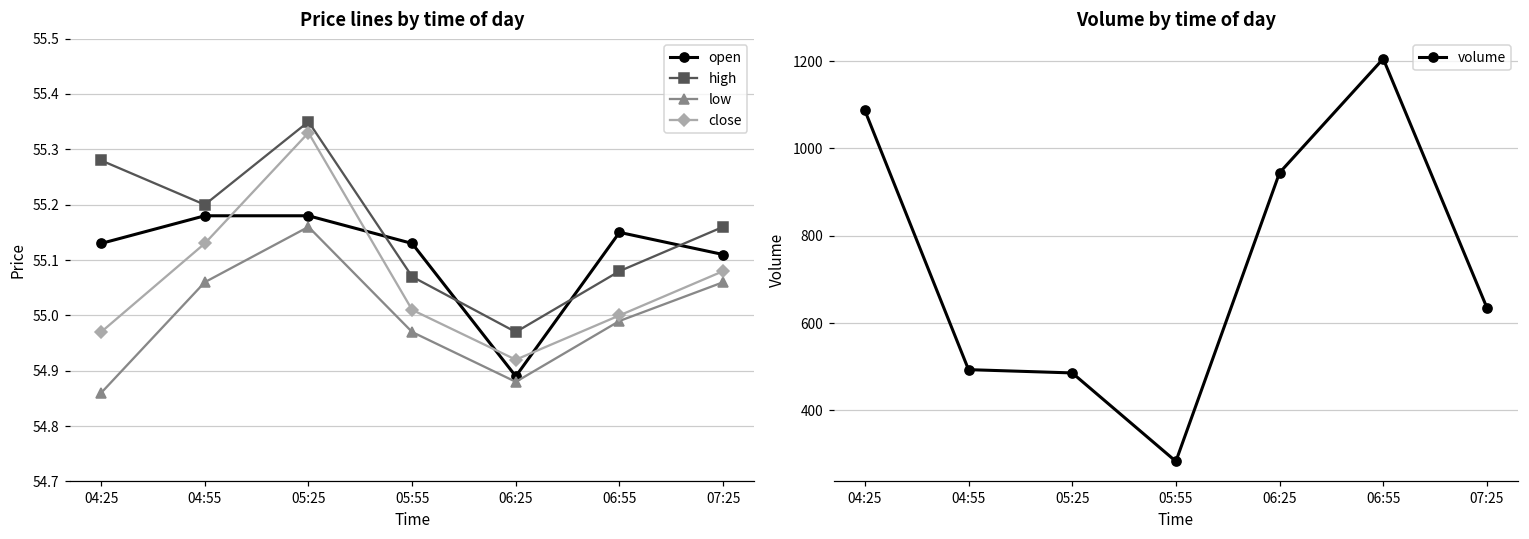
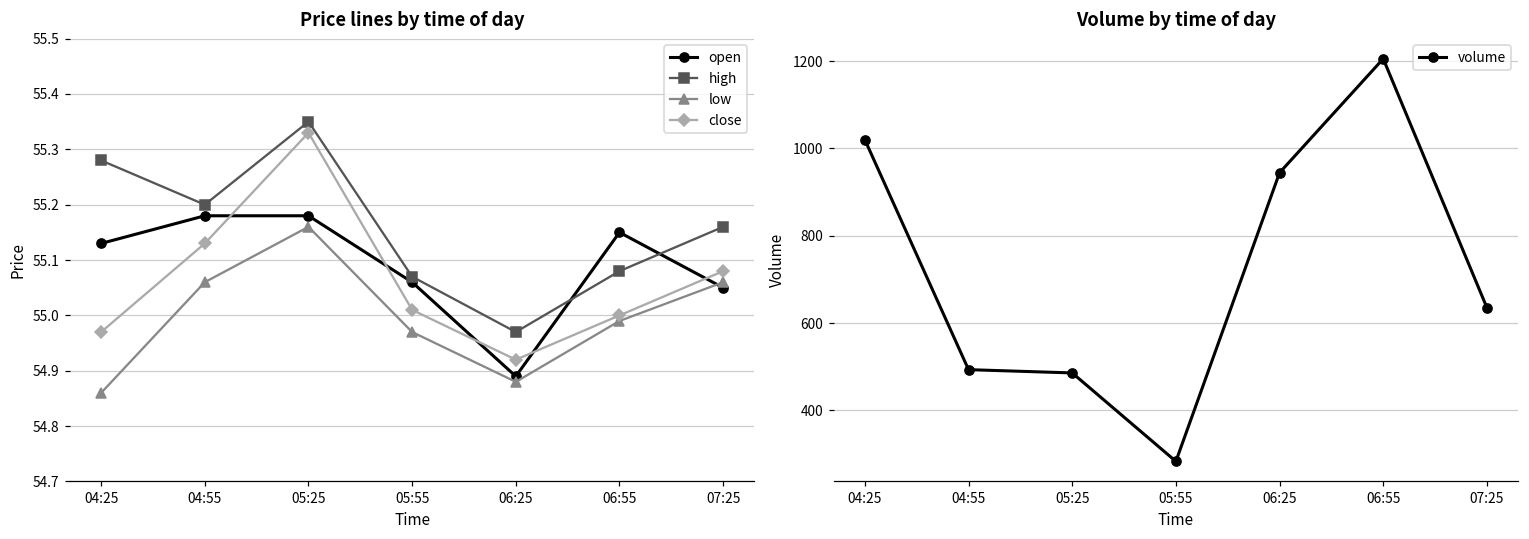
Price lines by time of day, open, 05:55: 55.13 -> 55.06
Price lines by time of day, open, 07:25: 55.11 -> 55.05
Volume by time of day, 04:25: 1090 -> 1020
